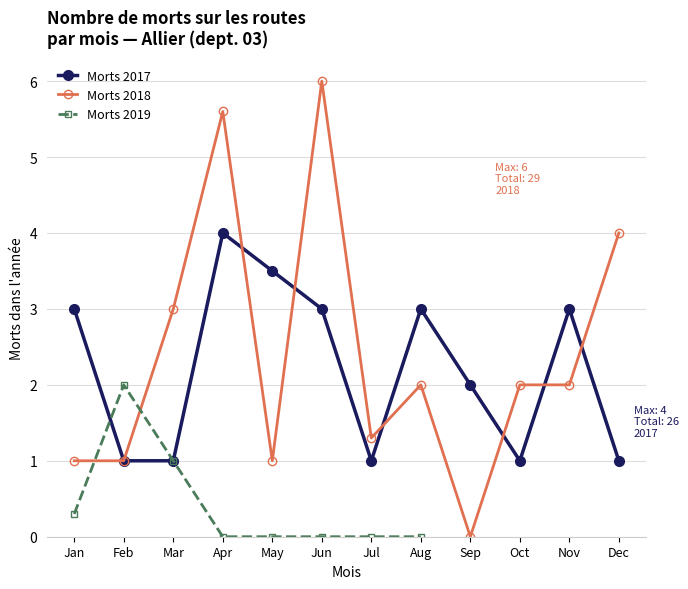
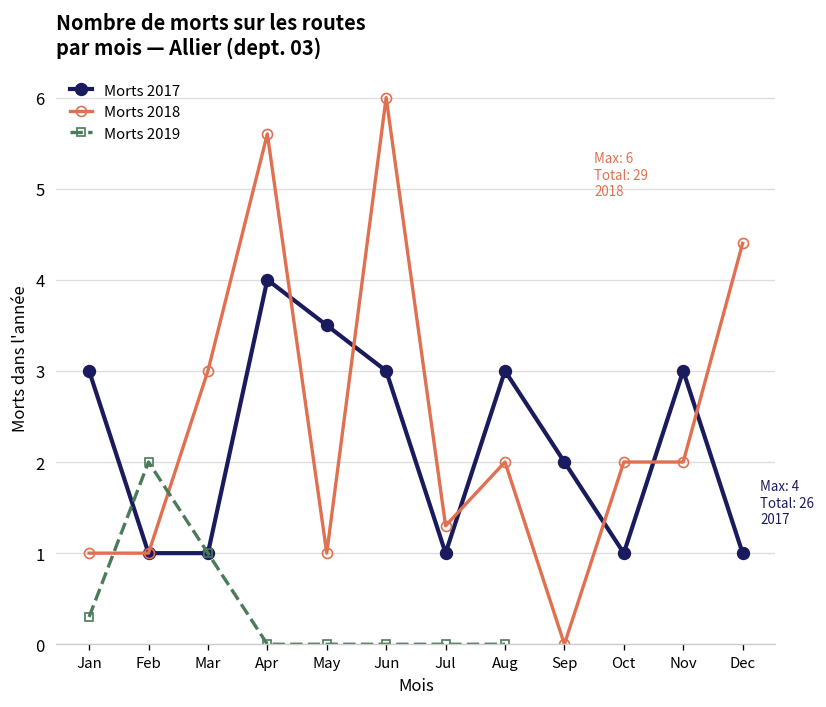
Morts 2018, Dec: 4.0 -> 4.4
